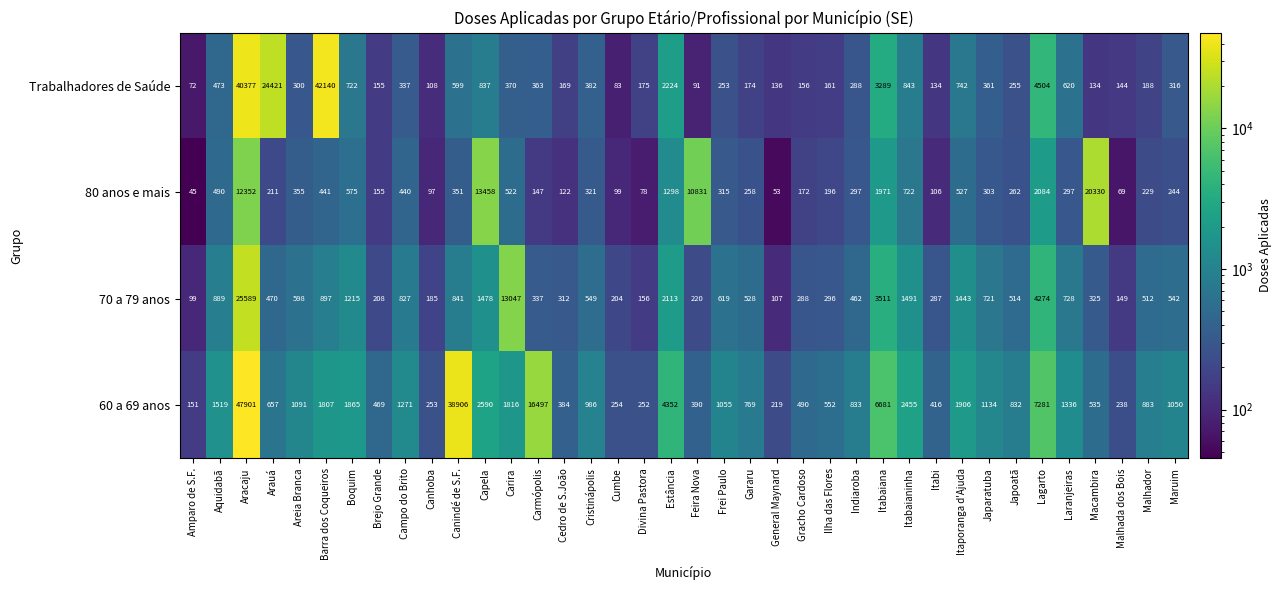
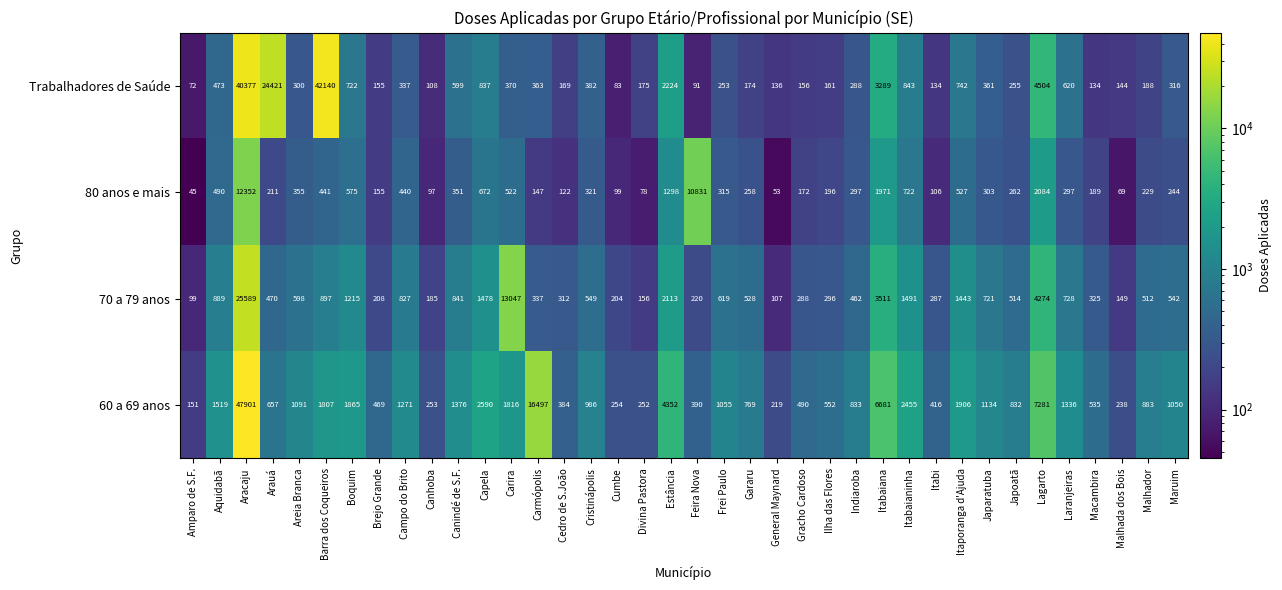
80 anos e mais, Capela: 13458 -> 672
80 anos e mais, Macambira: 20330 -> 189
60 a 69 anos, Canindé de S.F.: 38906 -> 1376
